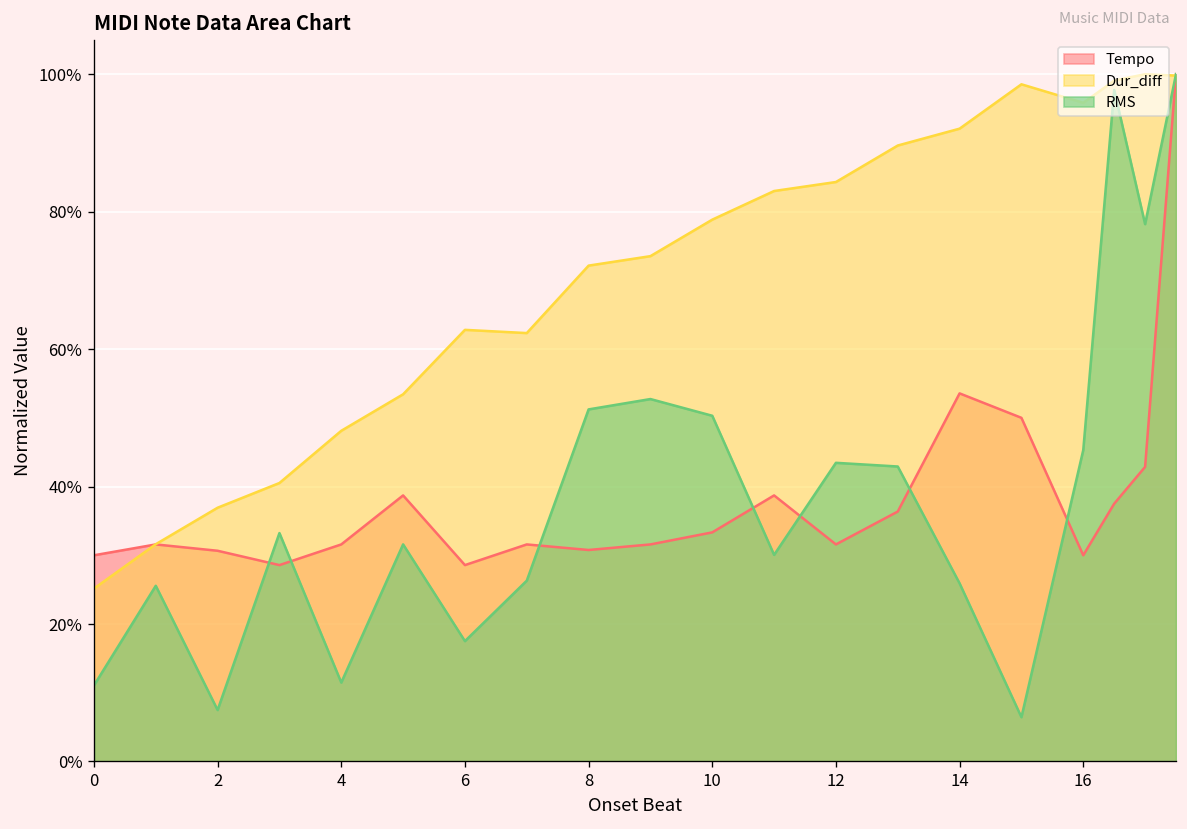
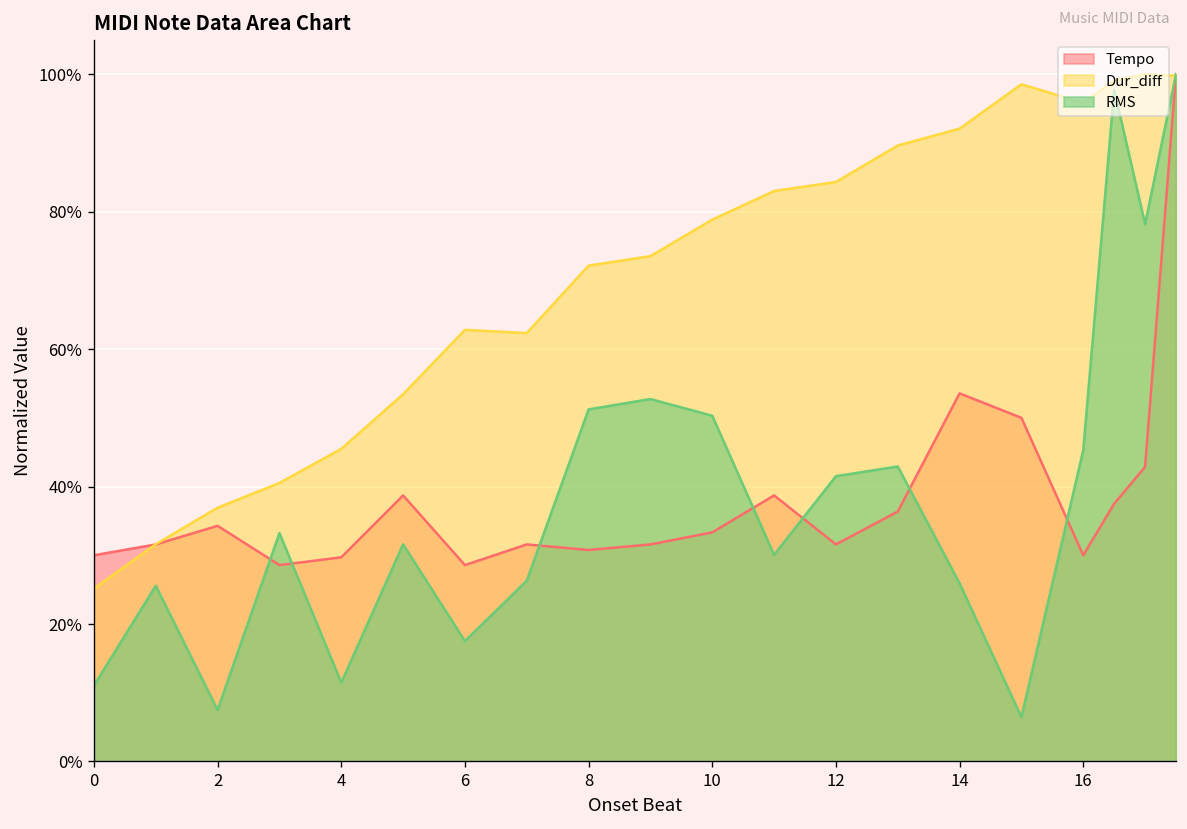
Tempo, 2: 31% -> 34%
Tempo, 4: 32% -> 30%
Dur_diff, 4: 48% -> 45%
RMS, 12: 43% -> 42%
